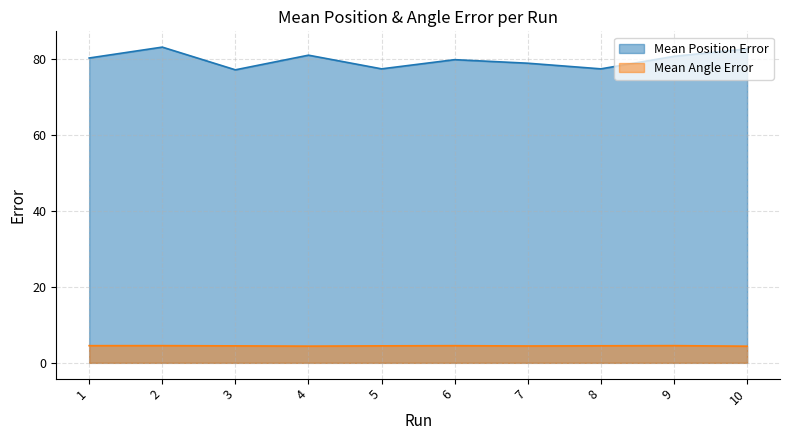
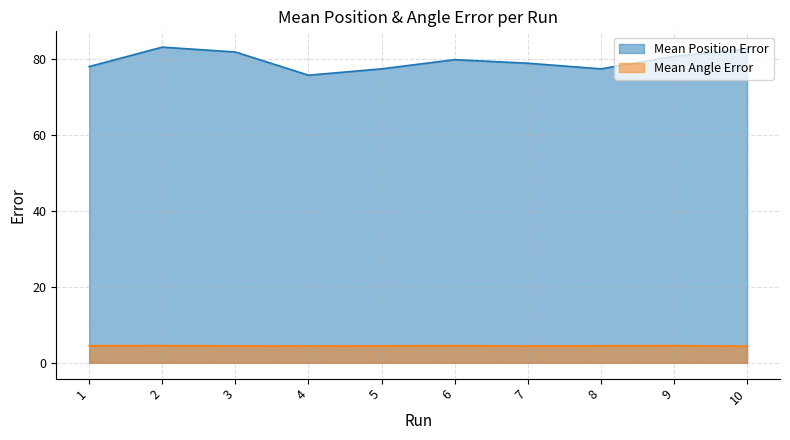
Mean Position Error, 1: 80 -> 78
Mean Position Error, 3: 77 -> 82
Mean Position Error, 4: 81 -> 76
